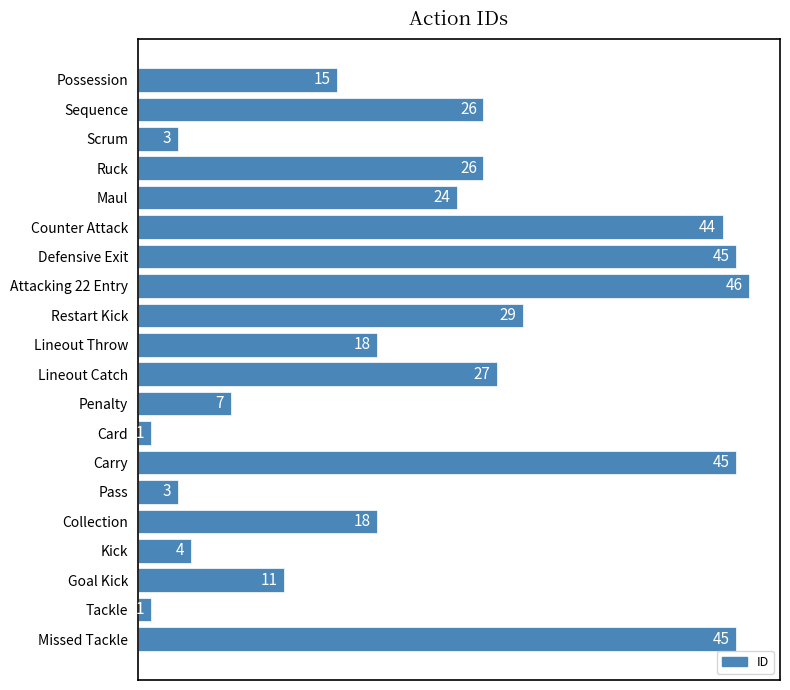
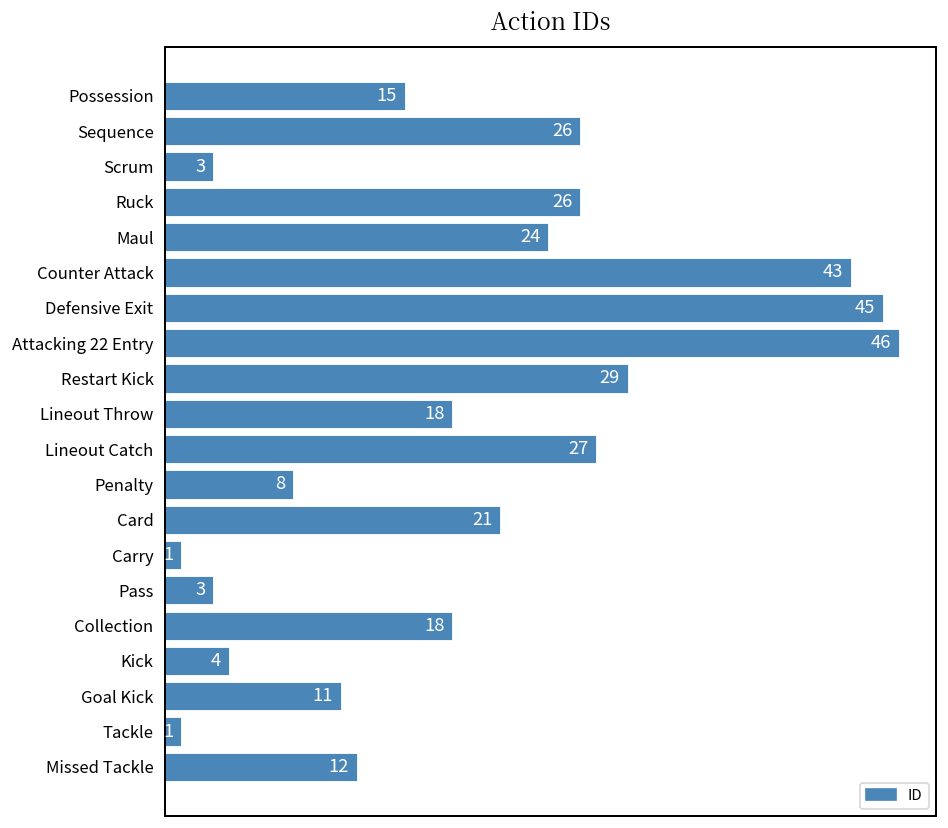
Counter Attack: 44 -> 43
Penalty: 7 -> 8
Card: 1 -> 21
Carry: 45 -> 1
Missed Tackle: 45 -> 12
